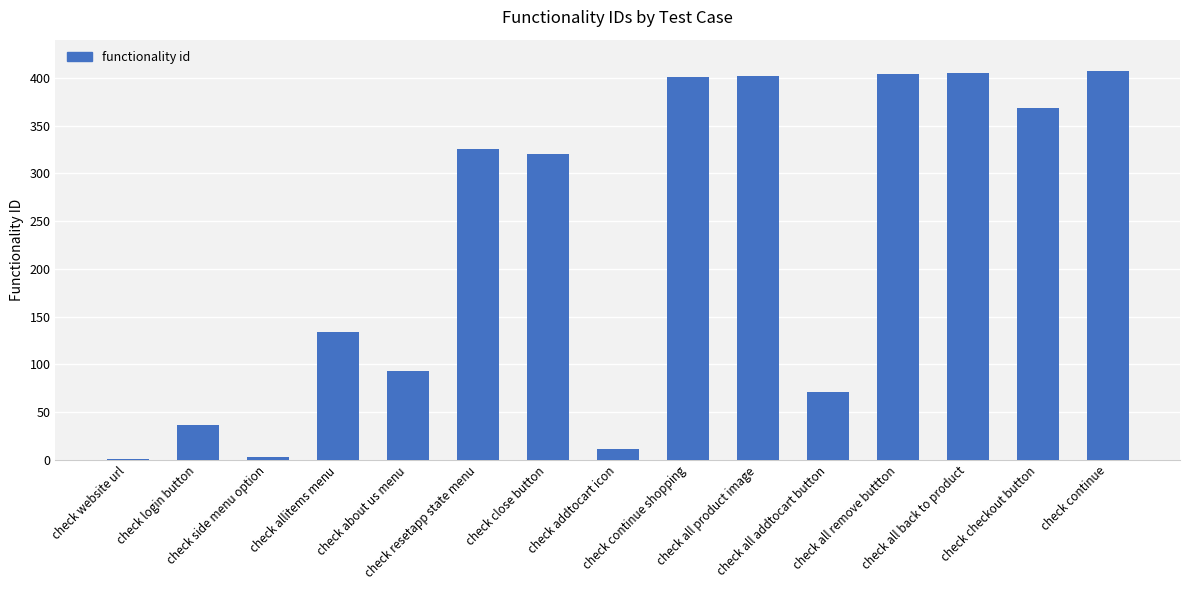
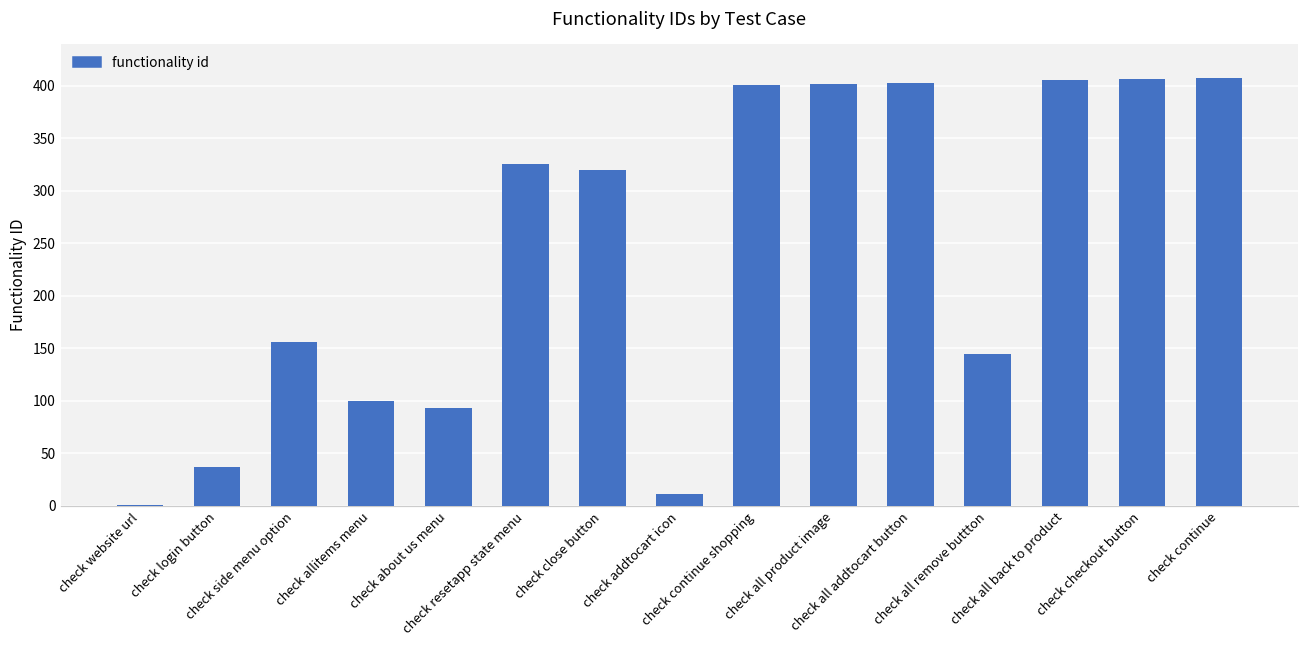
check side menu option: 0 -> 160
check allitems menu: 130 -> 100
check all addtocart button: 70 -> 400
check all remove buttton: 400 -> 150
check checkout button: 370 -> 410
